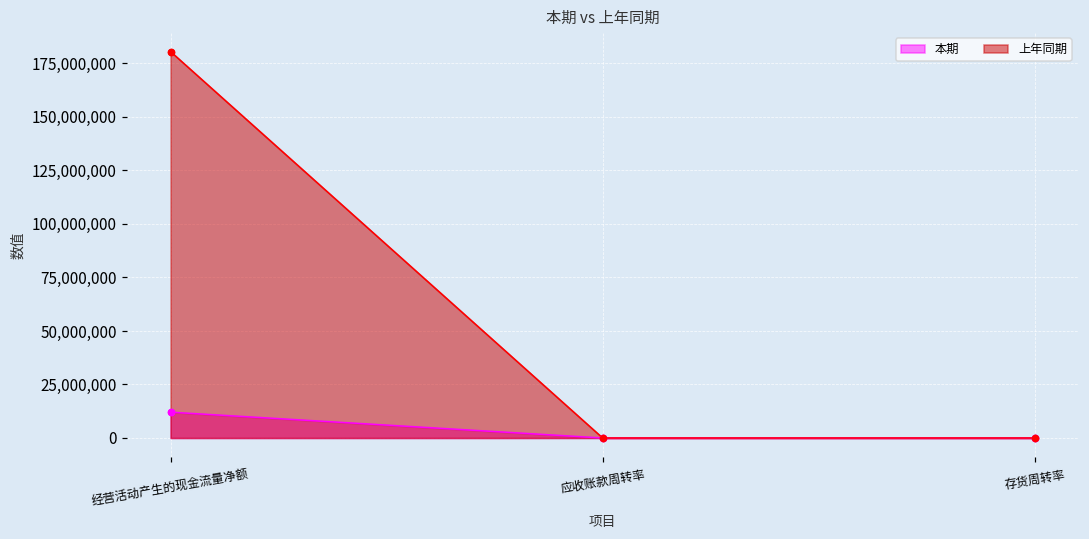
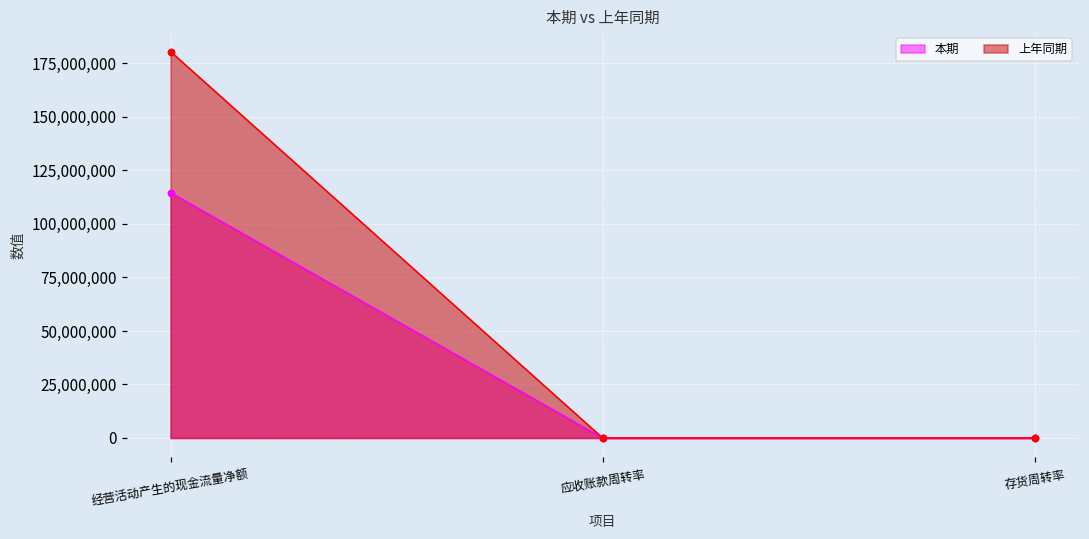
本期, 经营活动产生的现金流量净额: 12,000,000 -> 115,000,000
